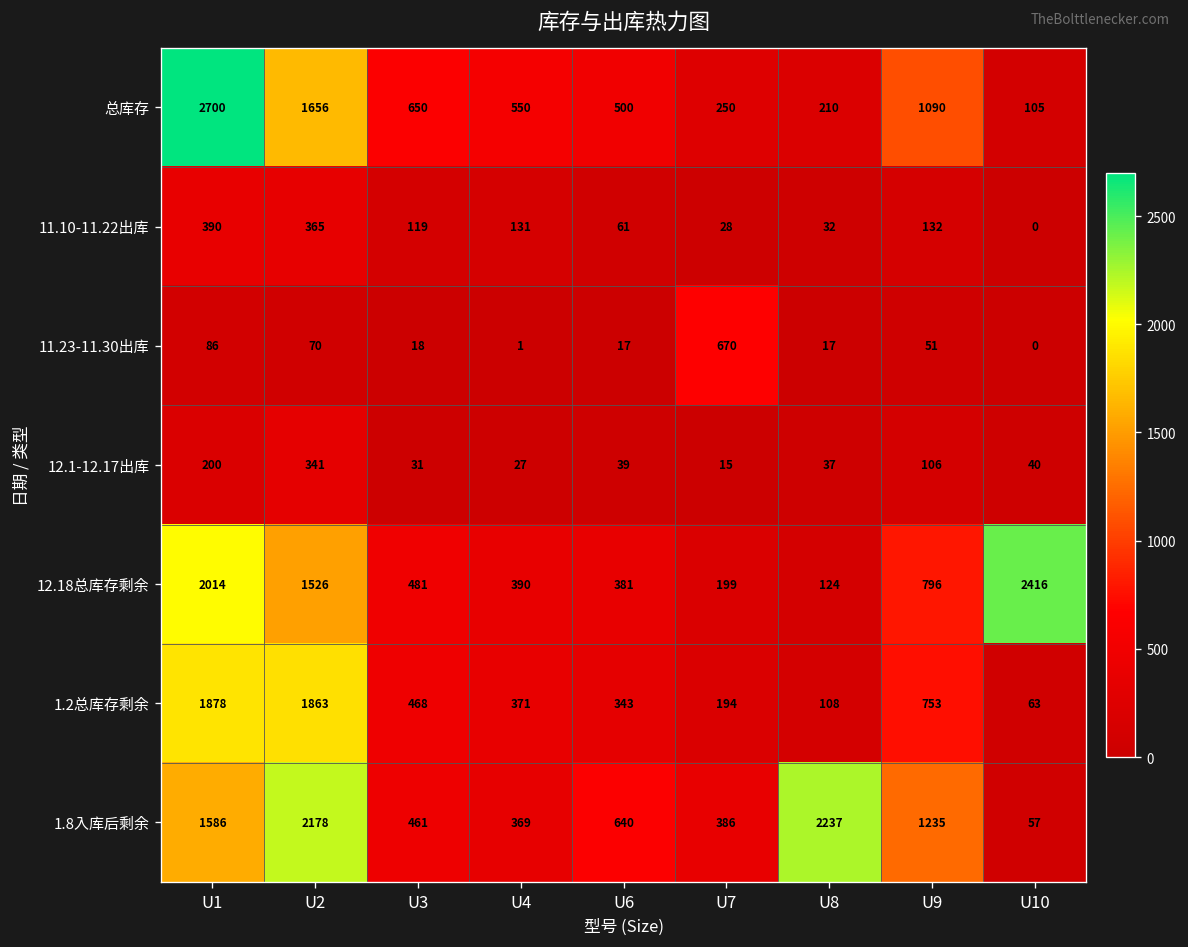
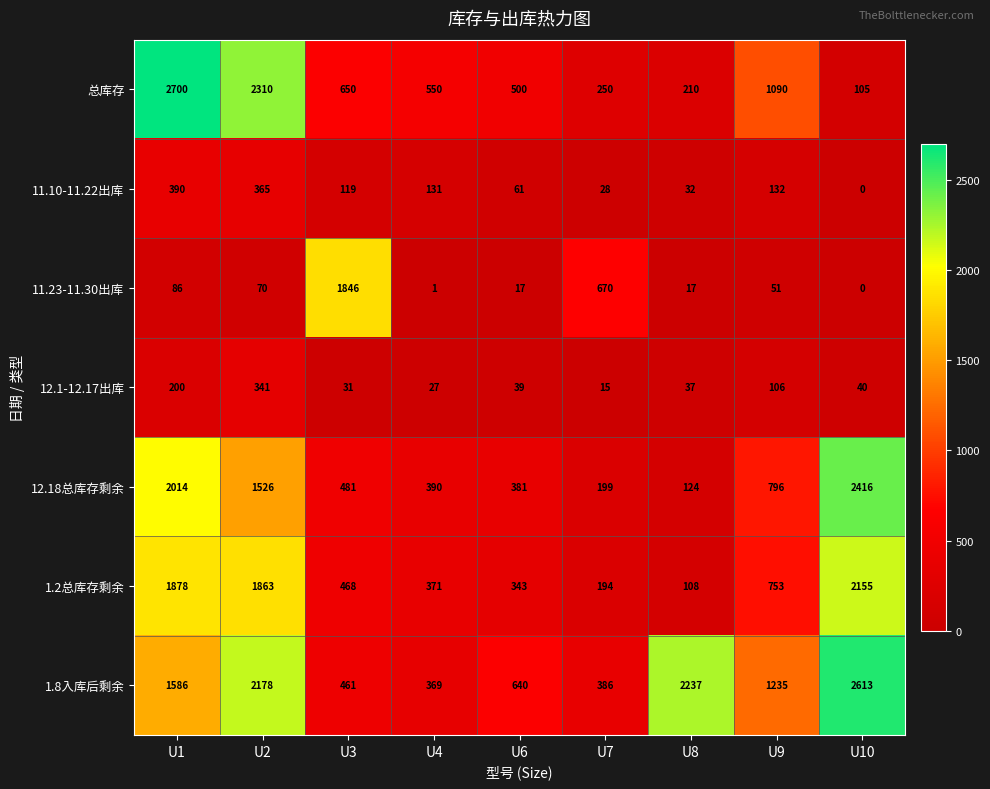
总库存, U2: 1656 -> 2310
11.23-11.30出库, U3: 18 -> 1846
1.2总库存剩余, U10: 63 -> 2155
1.8入库后剩余, U10: 57 -> 2613
